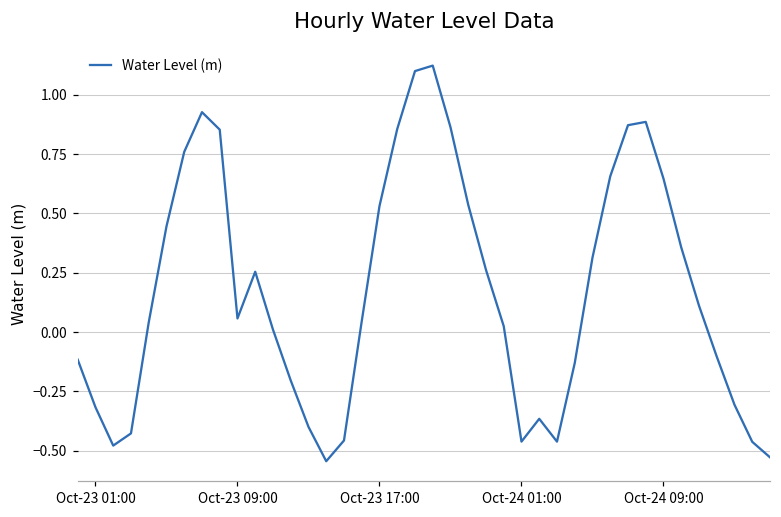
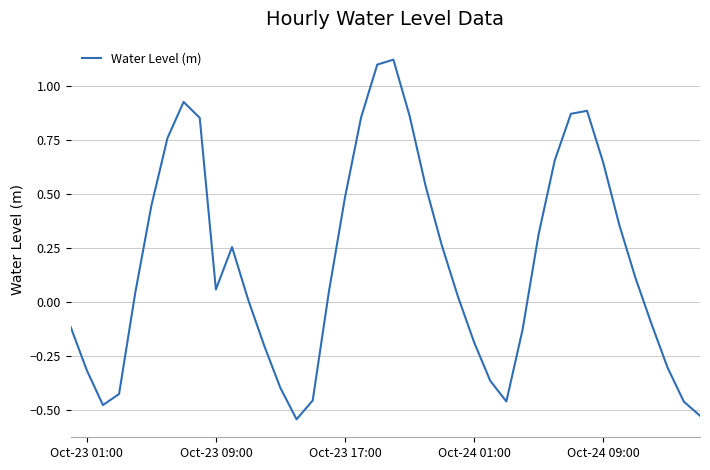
Oct-23 17:00: 0.53 -> 0.48
Oct-24 01:00: -0.46 -> -0.19
